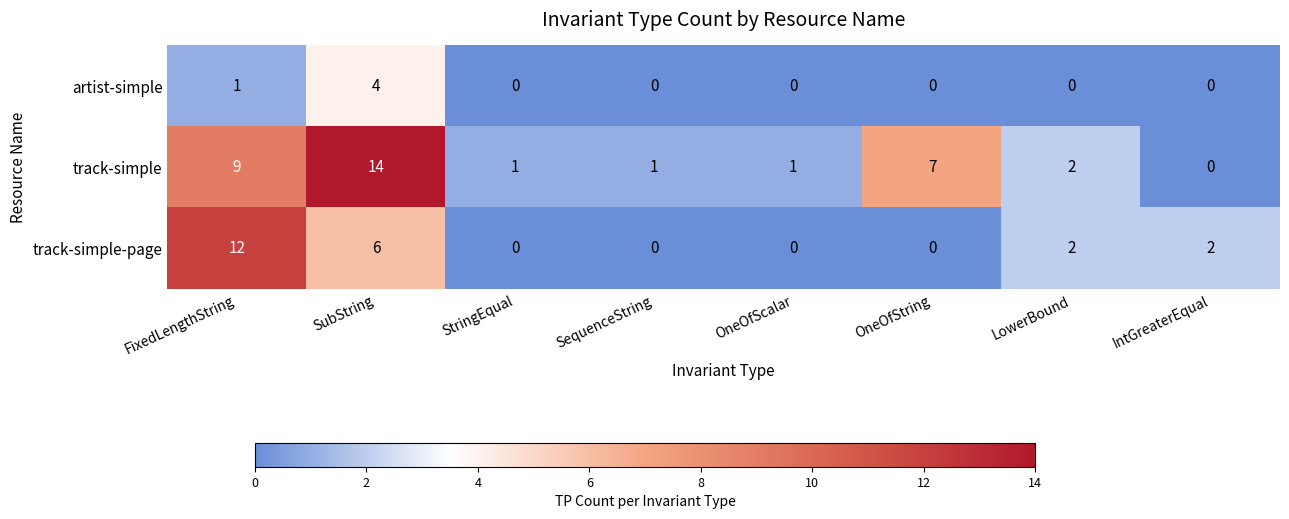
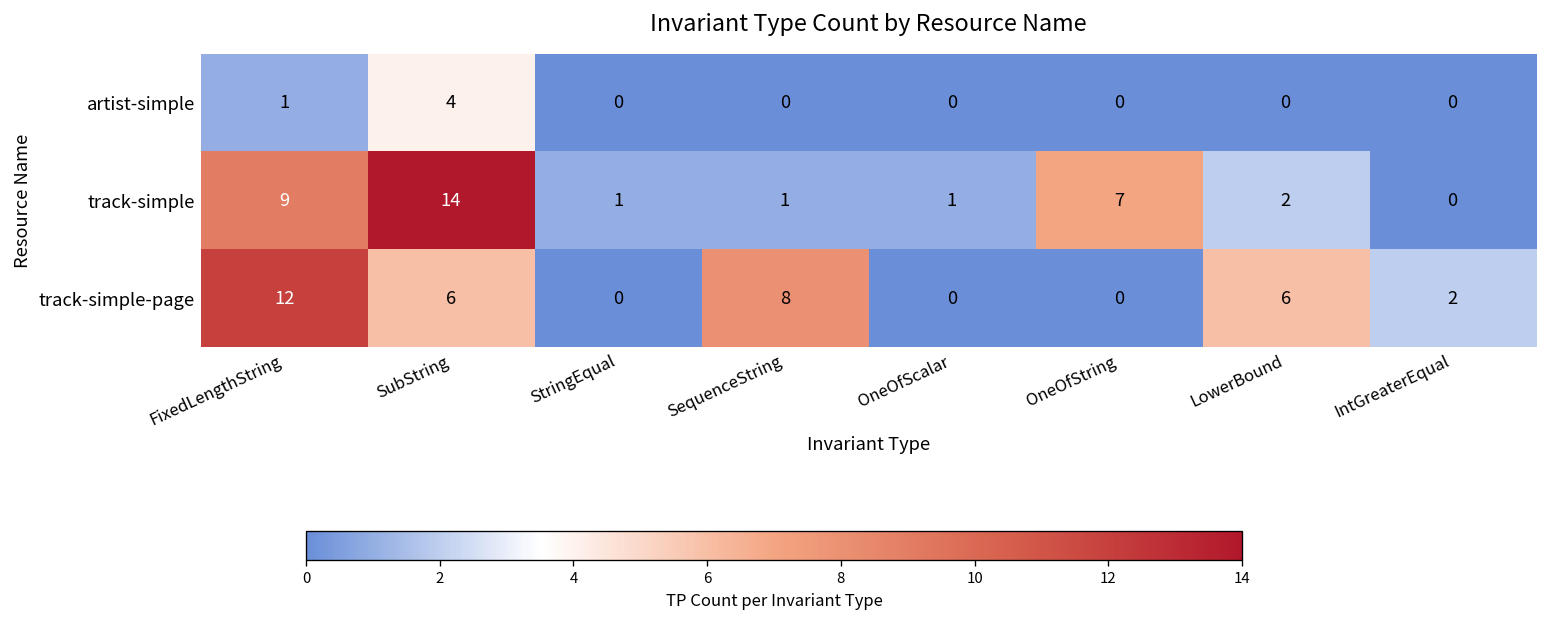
track-simple-page, SequenceString: 0 -> 8
track-simple-page, LowerBound: 2 -> 6
